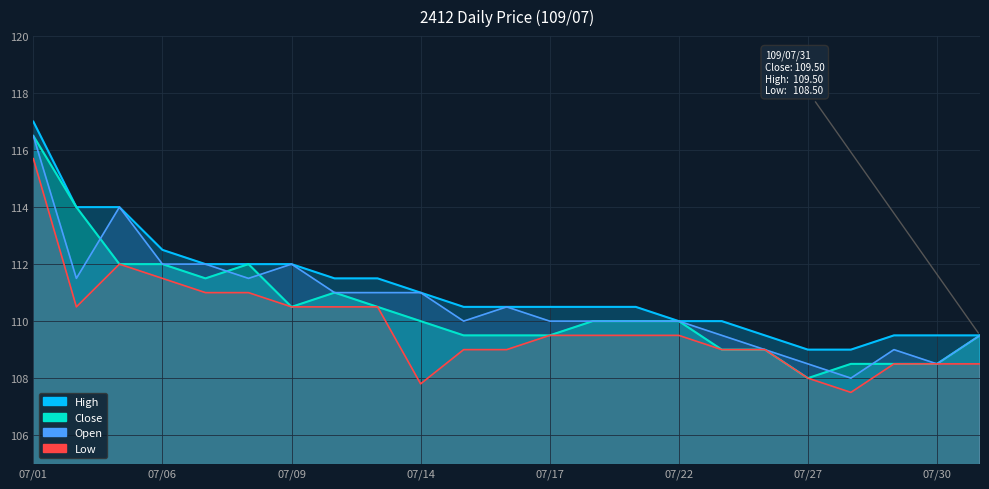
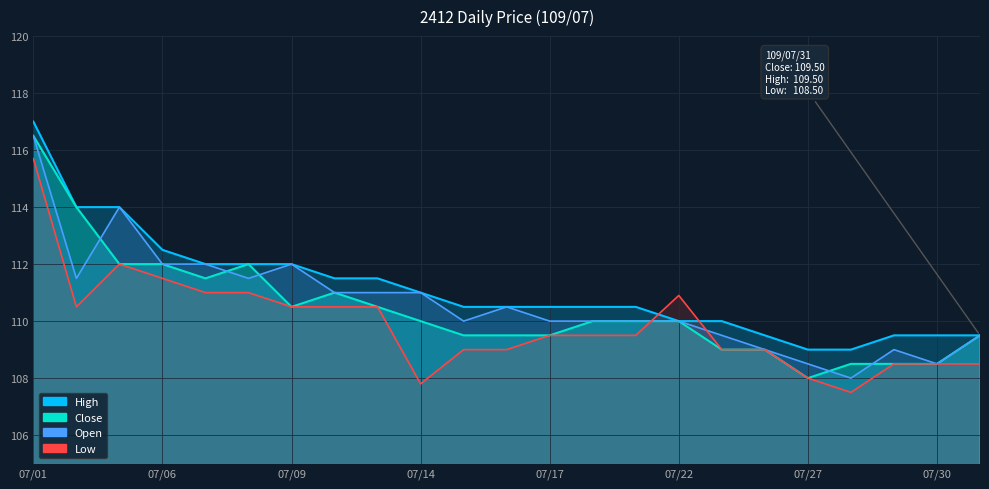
Low, 07/22: 109.5 -> 110.9
